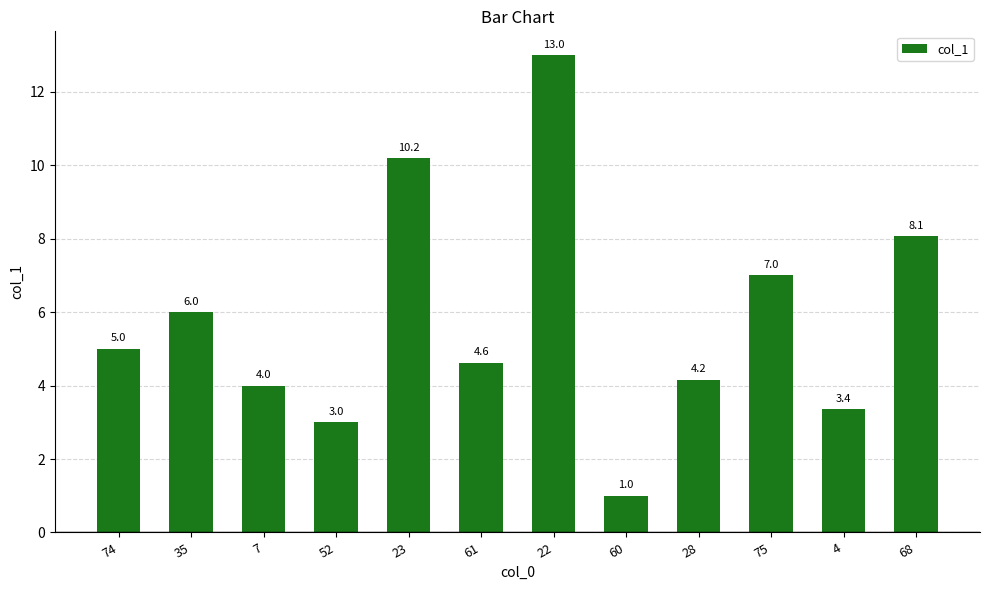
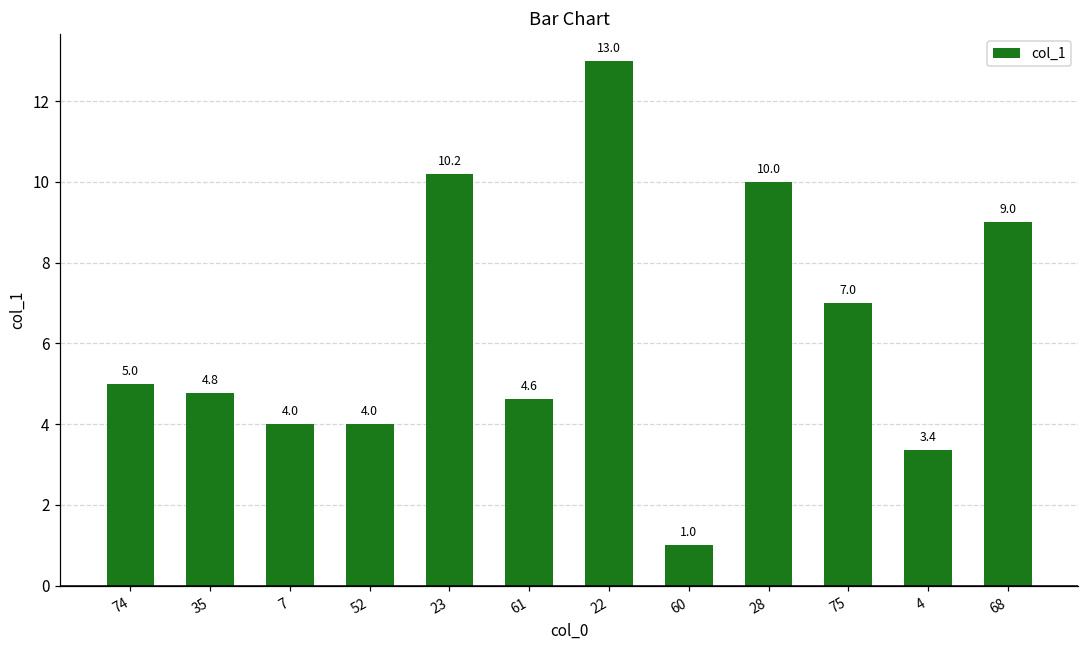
35: 6.0 -> 4.8
52: 3.0 -> 4.0
28: 4.2 -> 10.0
68: 8.1 -> 9.0
